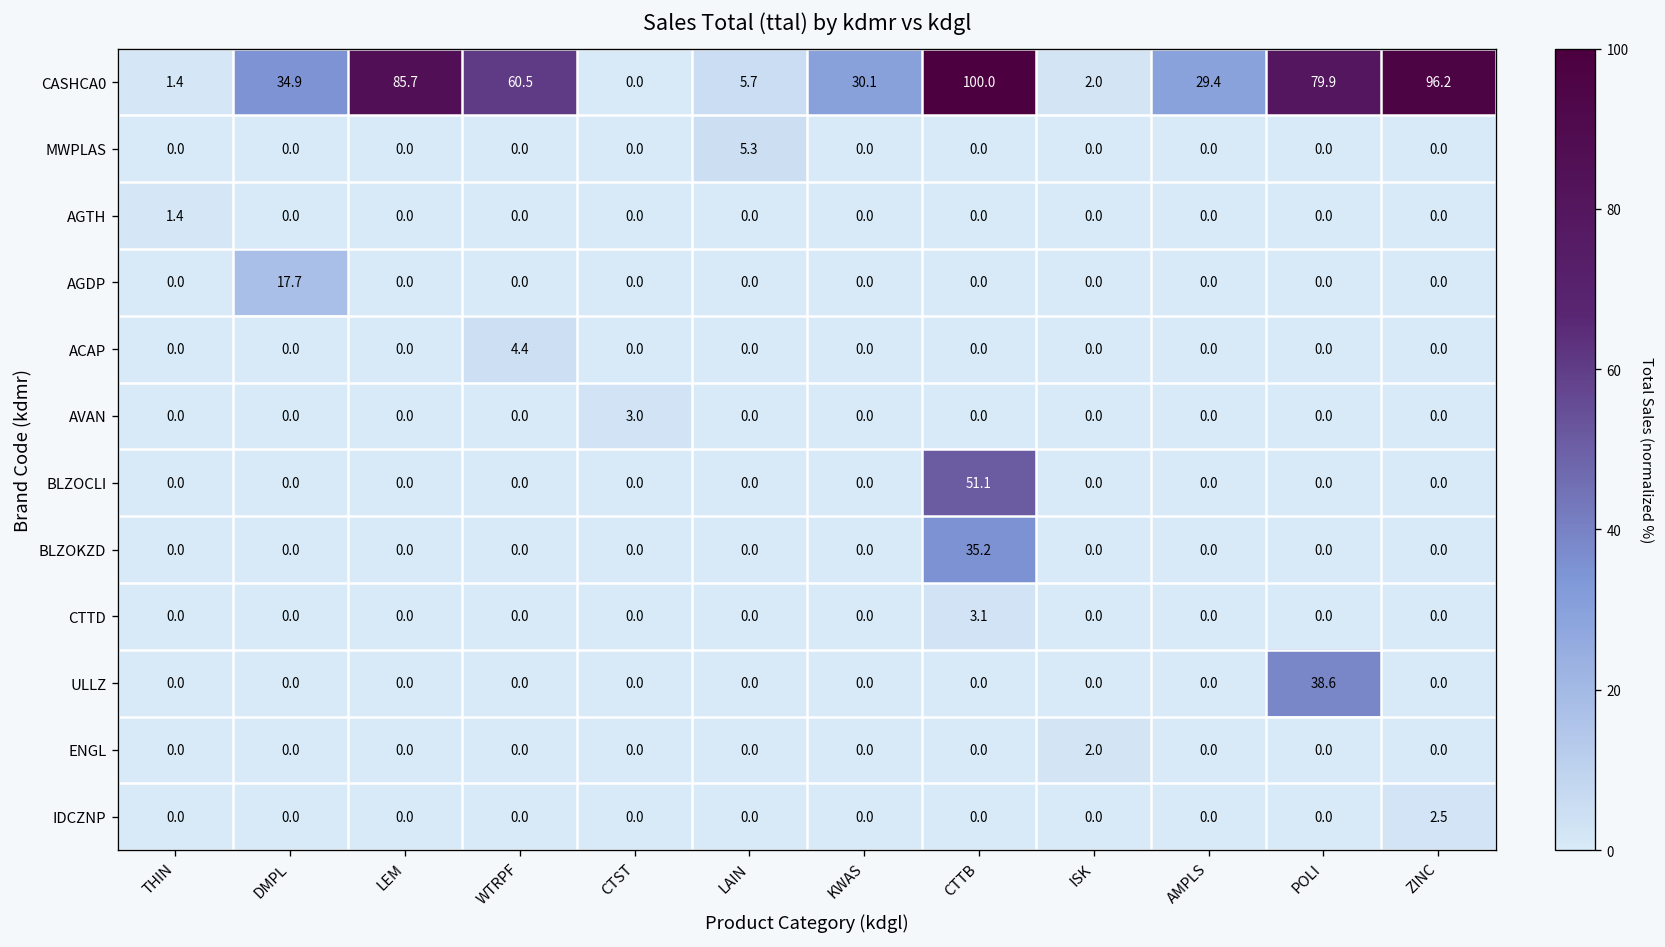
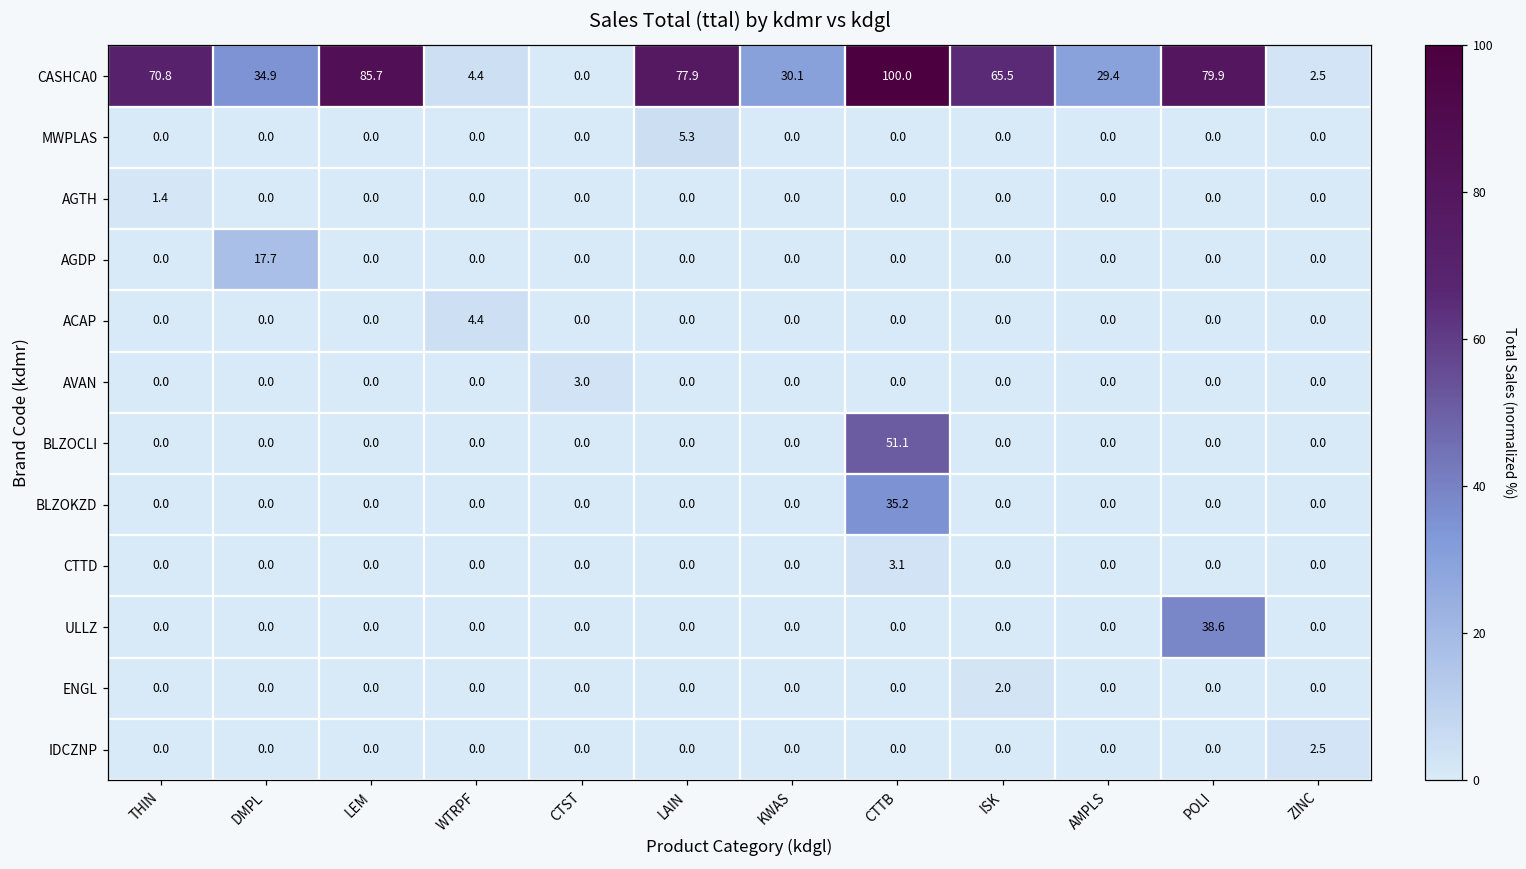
CASHCA0, THIN: 1.4 -> 70.8
CASHCA0, WTRPF: 60.5 -> 4.4
CASHCA0, LAIN: 5.7 -> 77.9
CASHCA0, ISK: 2.0 -> 65.5
CASHCA0, ZINC: 96.2 -> 2.5
